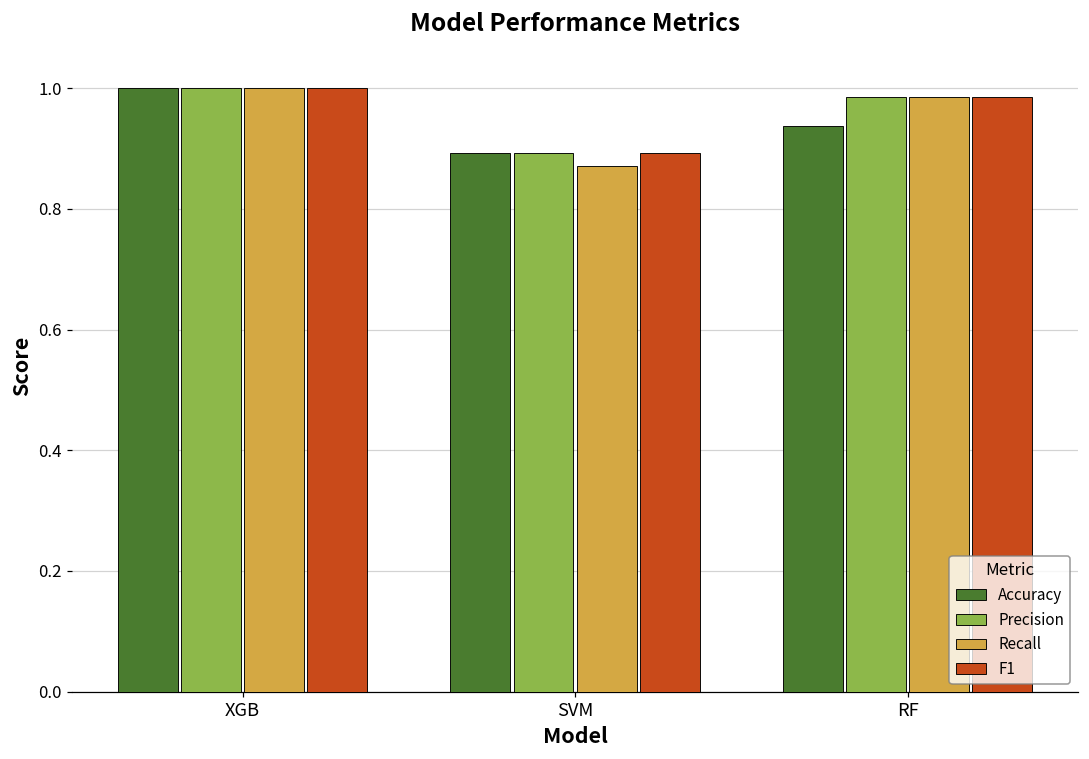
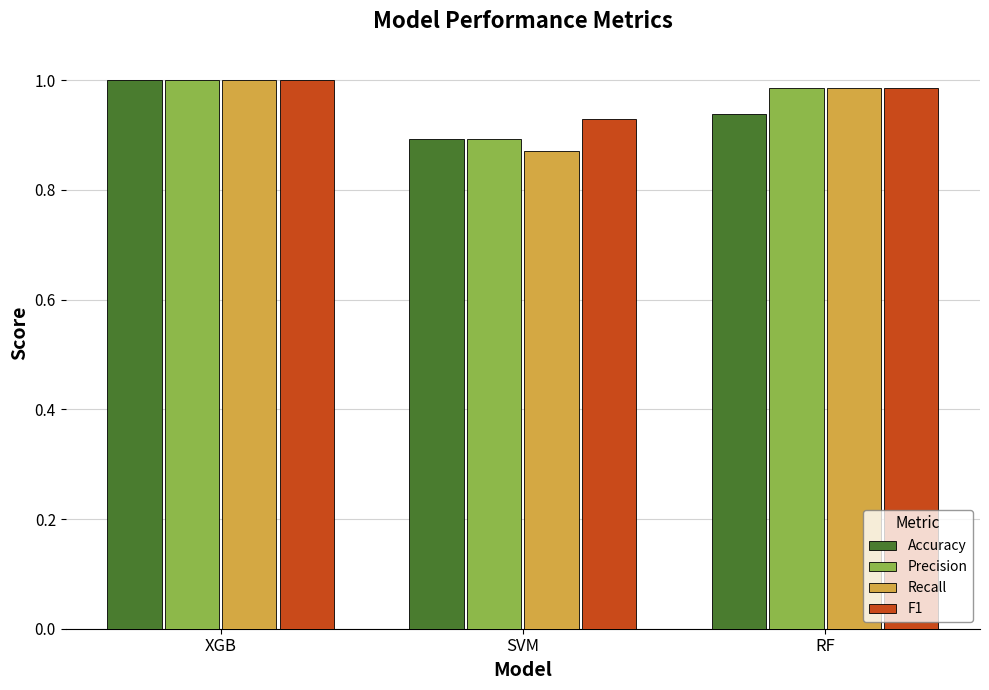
F1, SVM: 0.89 -> 0.93
